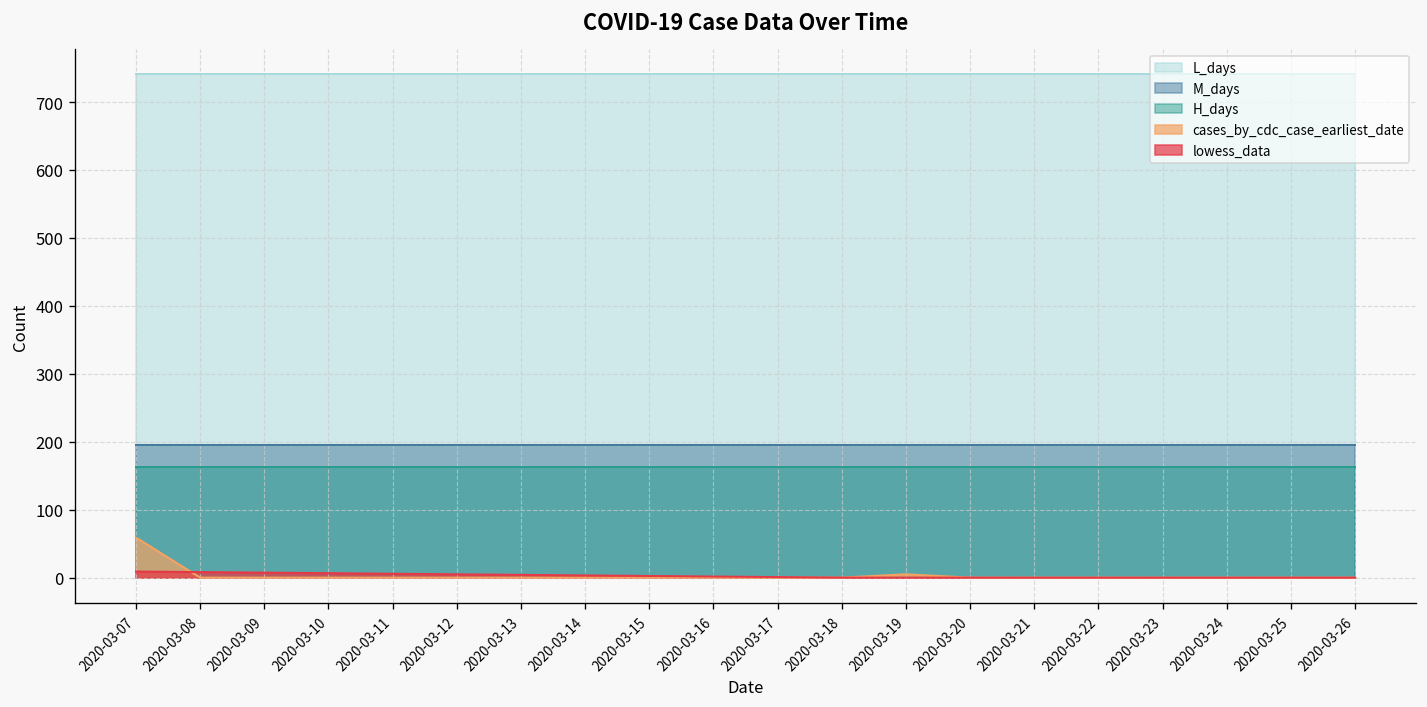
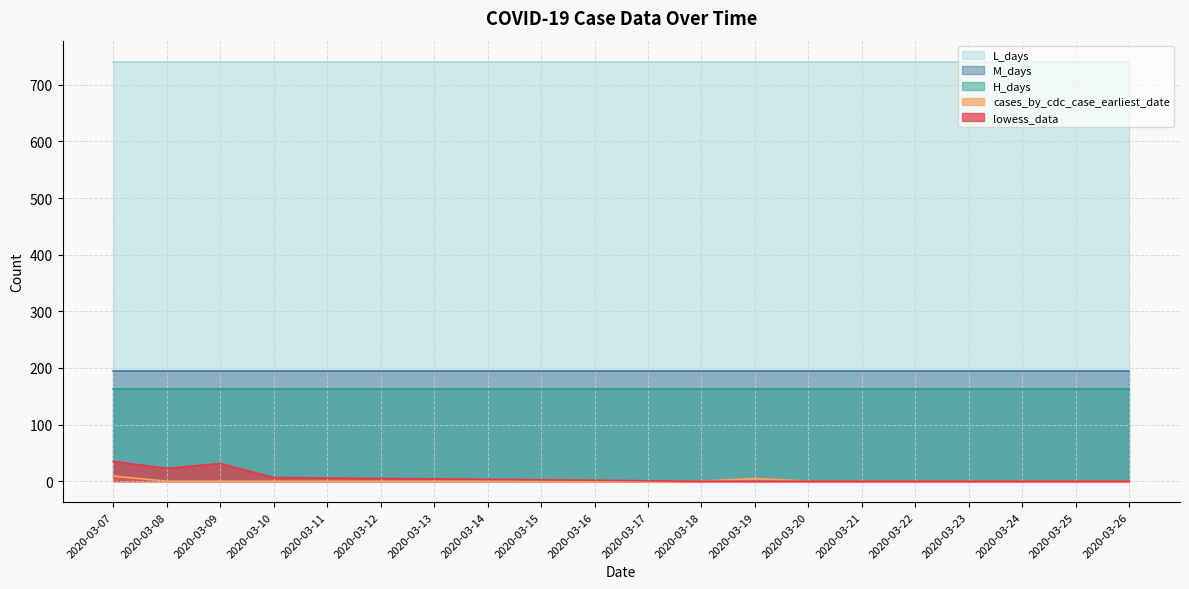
cases_by_cdc_case_earliest_date, 2020-03-07: 60 -> 10
lowess_data, 2020-03-07: 10 -> 40
lowess_data, 2020-03-08: 10 -> 20
lowess_data, 2020-03-09: 10 -> 30
